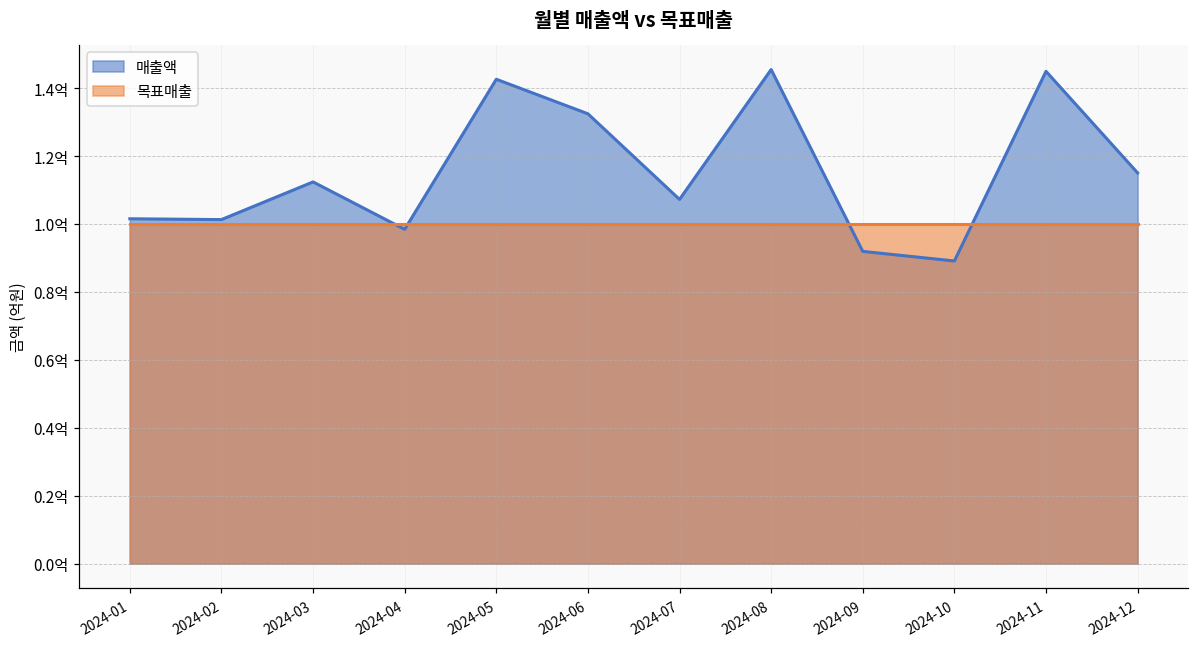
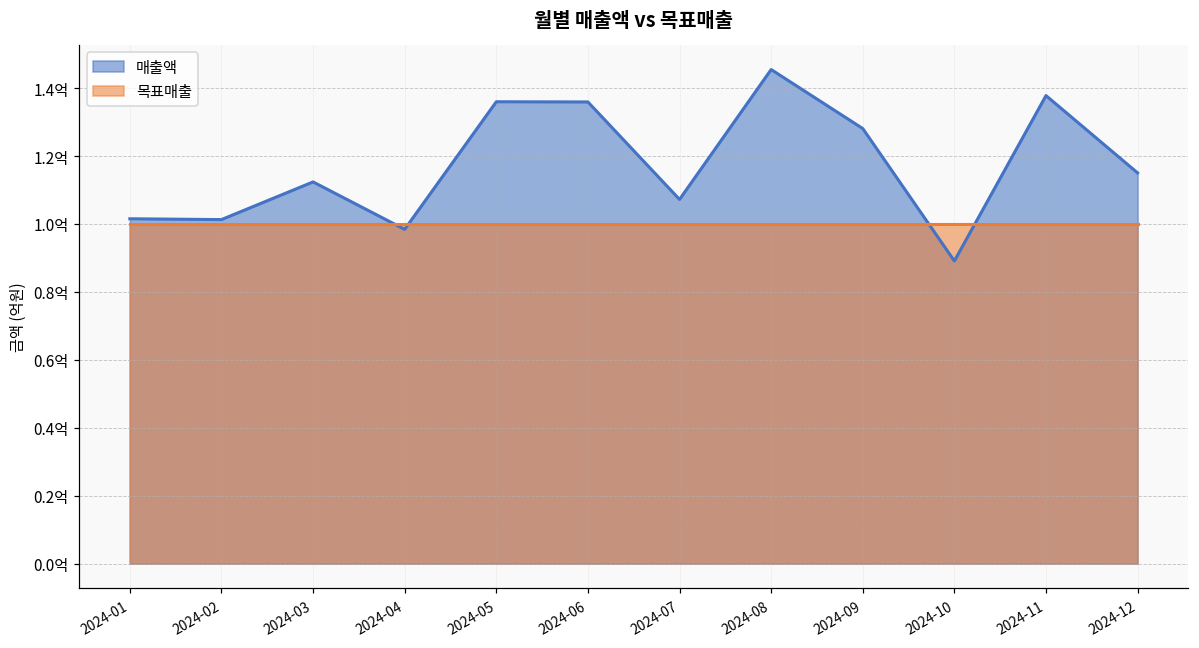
매출액, 2024-05: 1.43억 -> 1.36억
매출액, 2024-06: 1.32억 -> 1.36억
매출액, 2024-09: 0.92억 -> 1.28억
매출액, 2024-11: 1.45억 -> 1.38억
